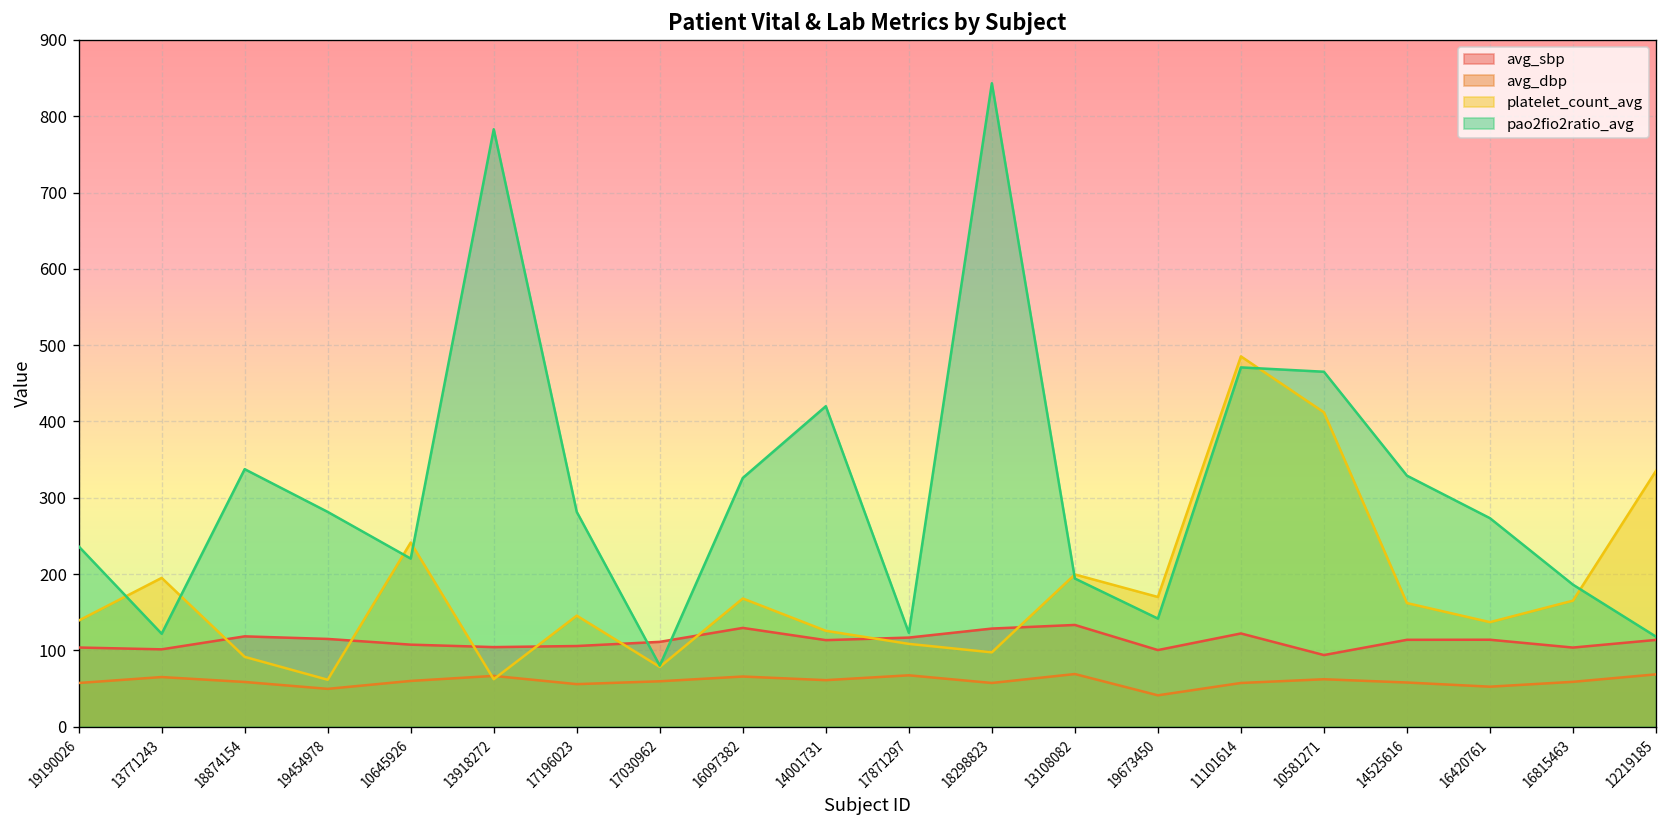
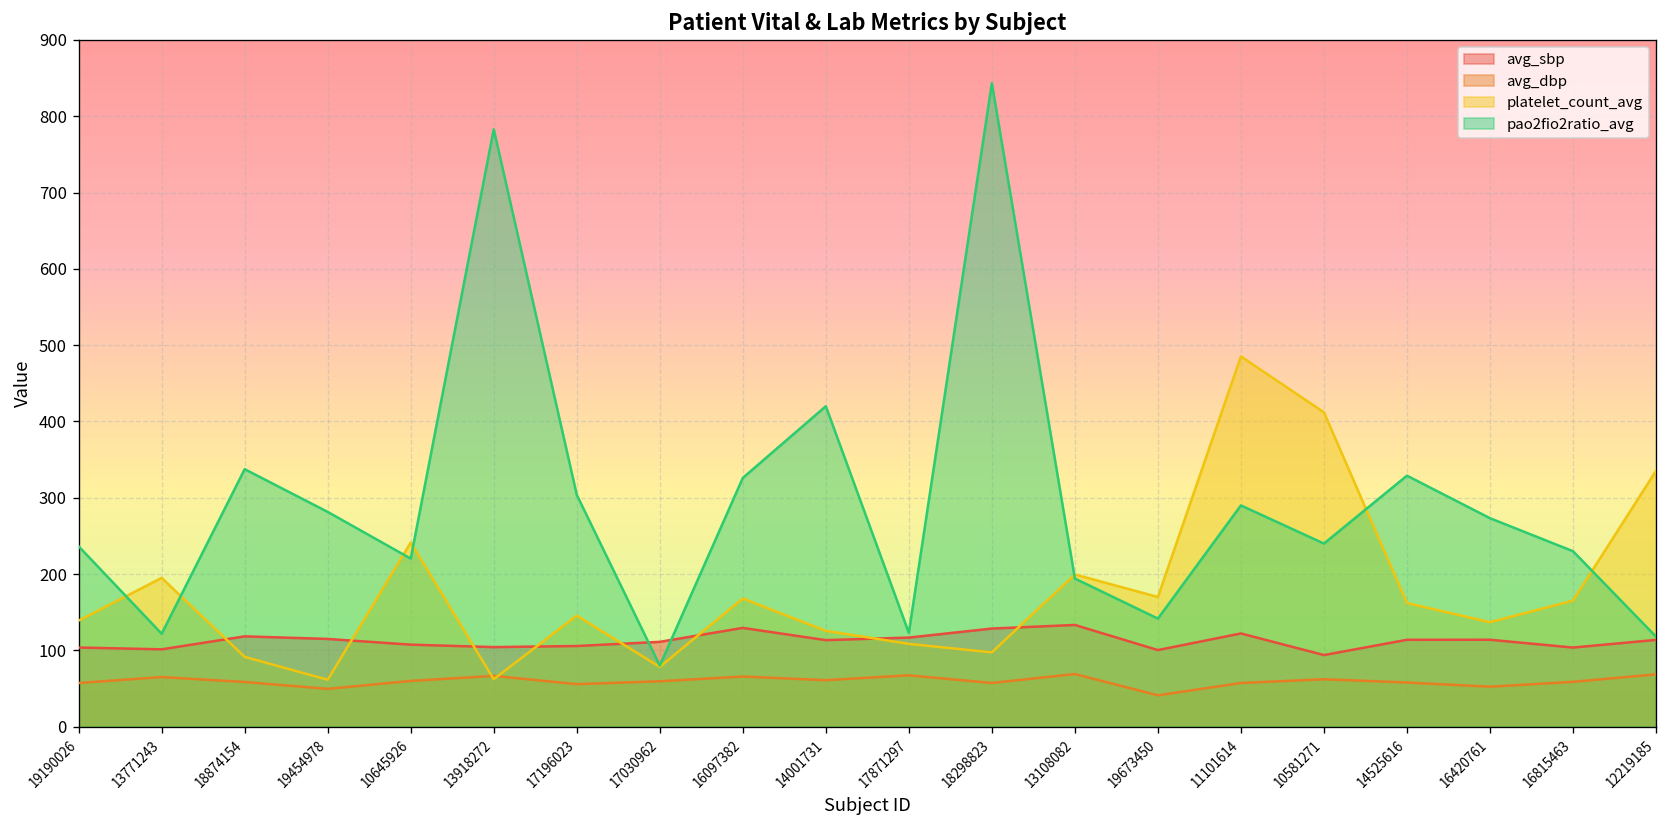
pao2fio2ratio_avg, 17196023: 280 -> 300
pao2fio2ratio_avg, 11101614: 470 -> 290
pao2fio2ratio_avg, 10581271: 470 -> 240
pao2fio2ratio_avg, 16815463: 190 -> 230
